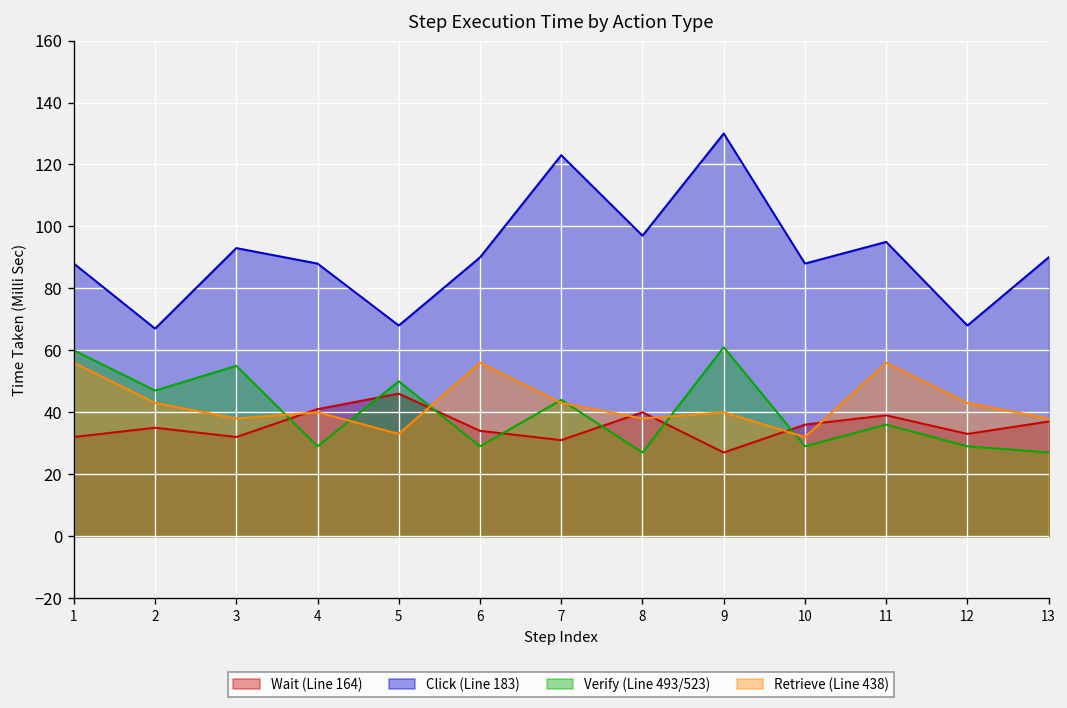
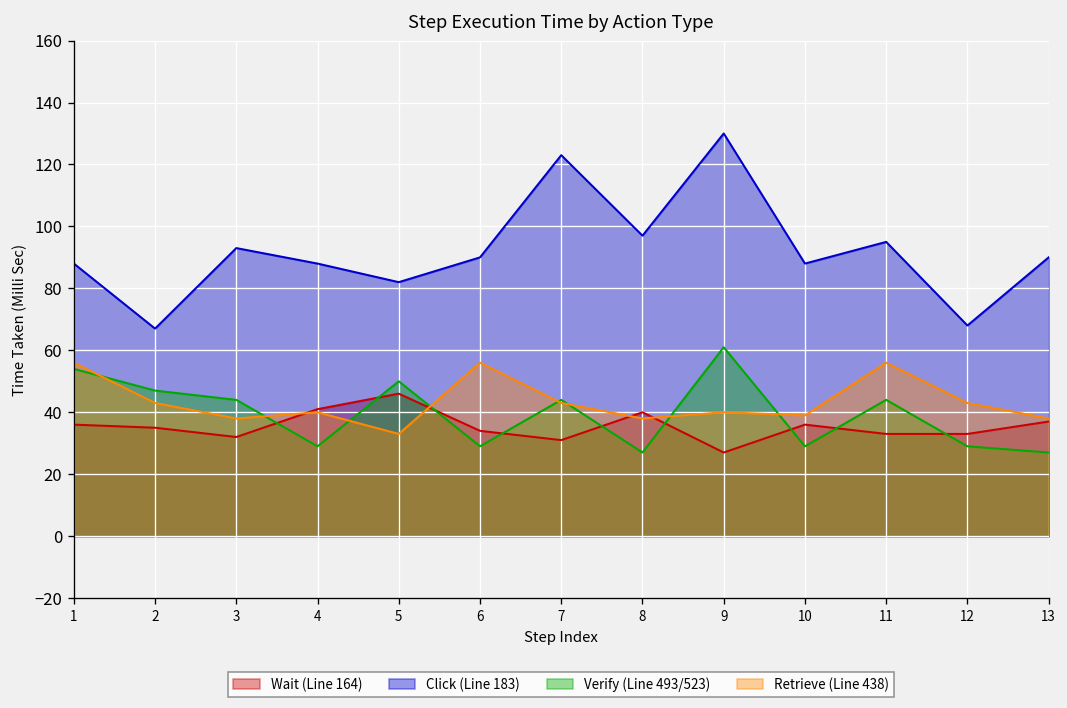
Wait (Line 164), 1: 32 -> 36
Verify (Line 493/523), 1: 60 -> 54
Verify (Line 493/523), 3: 55 -> 44
Click (Line 183), 5: 68 -> 82
Retrieve (Line 438), 10: 32 -> 39
Wait (Line 164), 11: 39 -> 33
Verify (Line 493/523), 11: 36 -> 44
